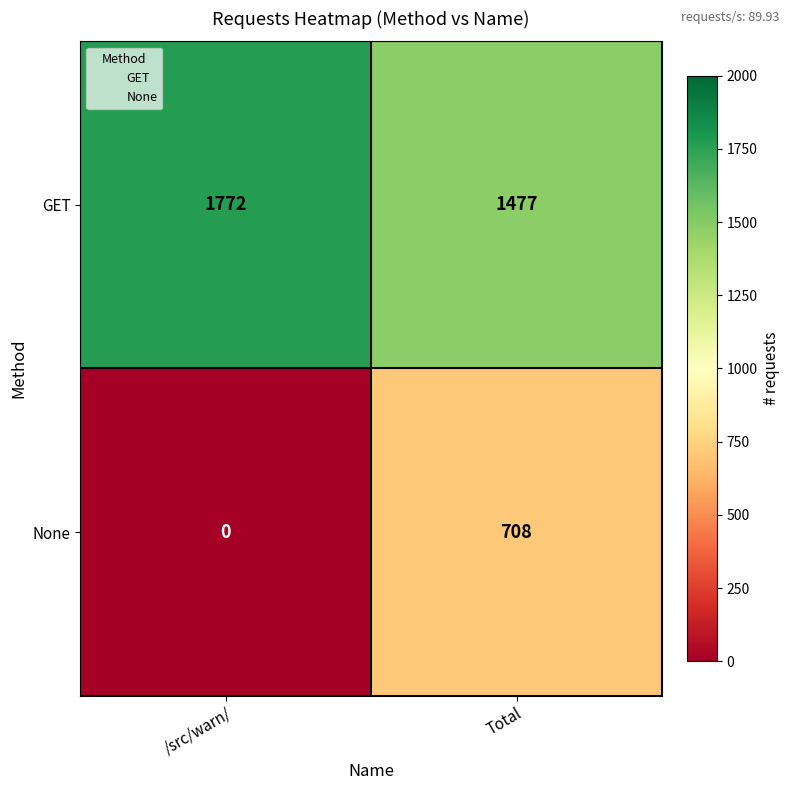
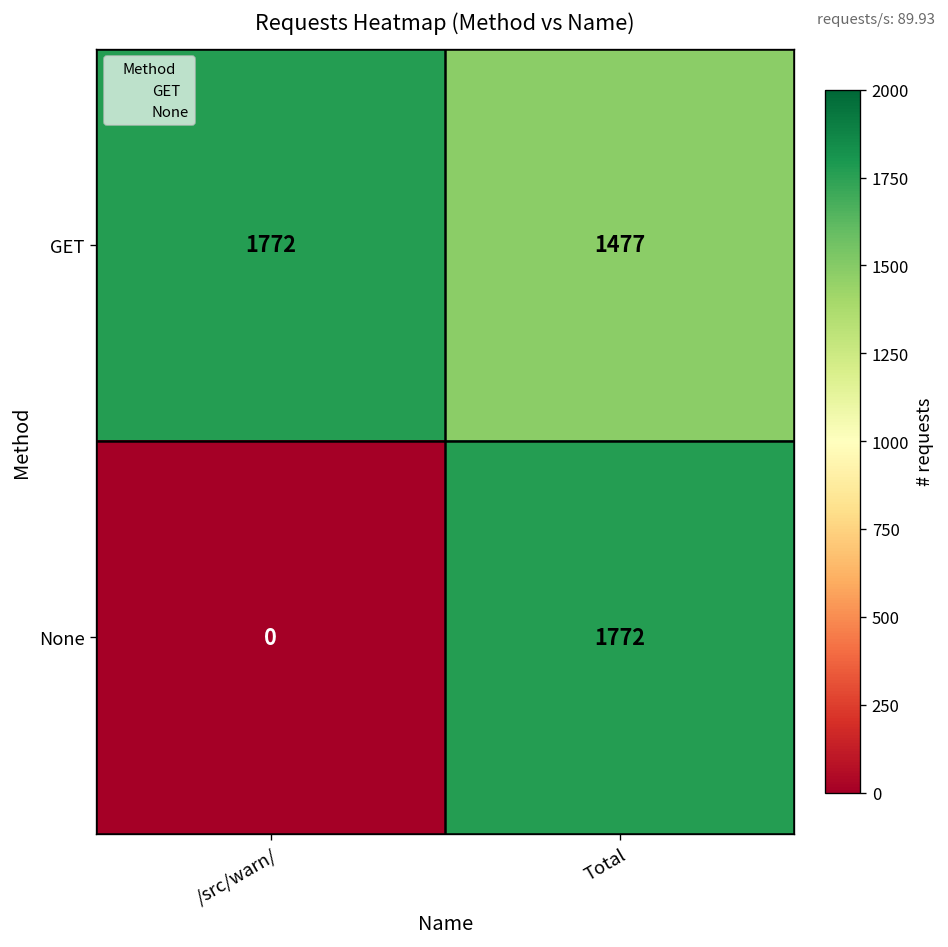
None, Total: 708 -> 1772
